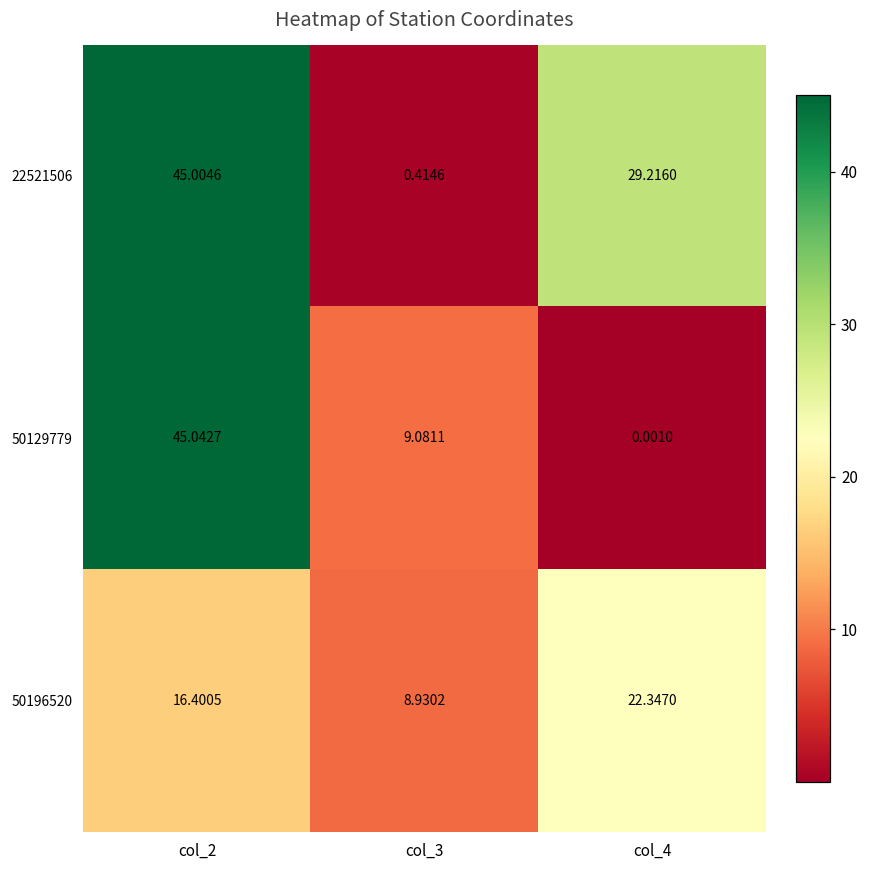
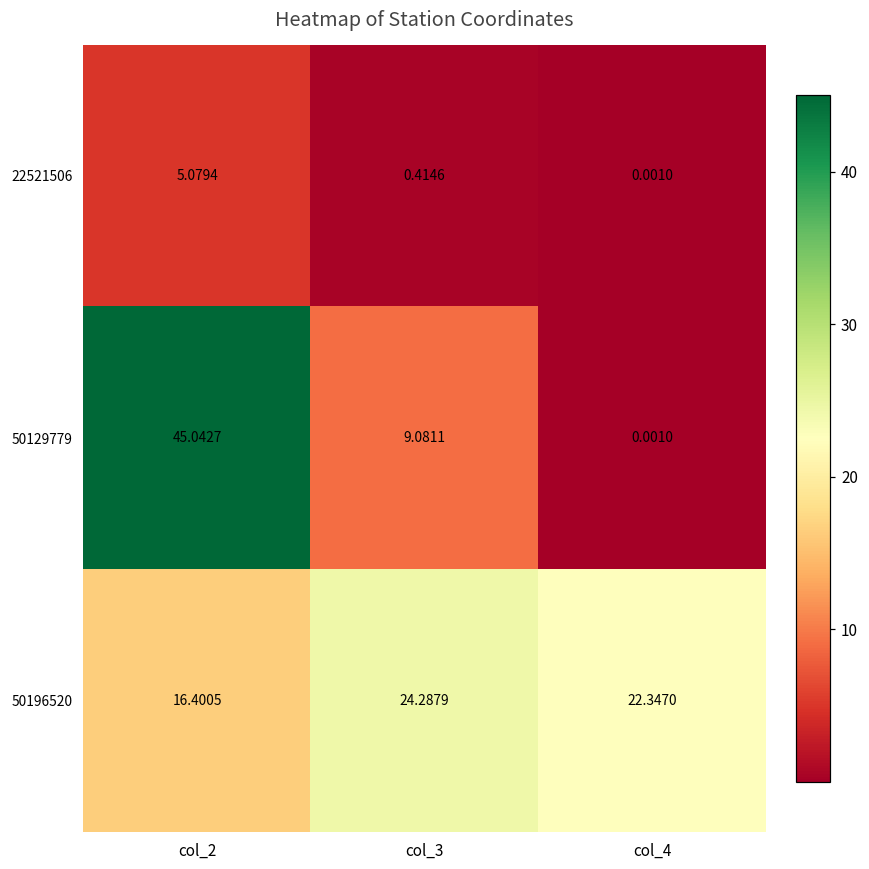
22521506, col_2: 45.0046 -> 5.0794
22521506, col_4: 29.2160 -> 0.0010
50196520, col_3: 8.9302 -> 24.2879
